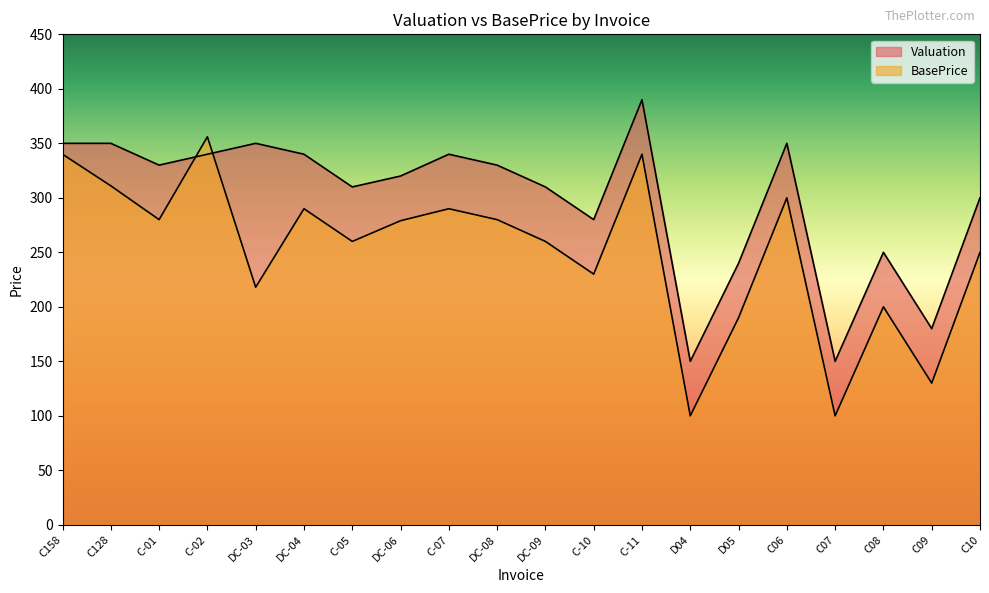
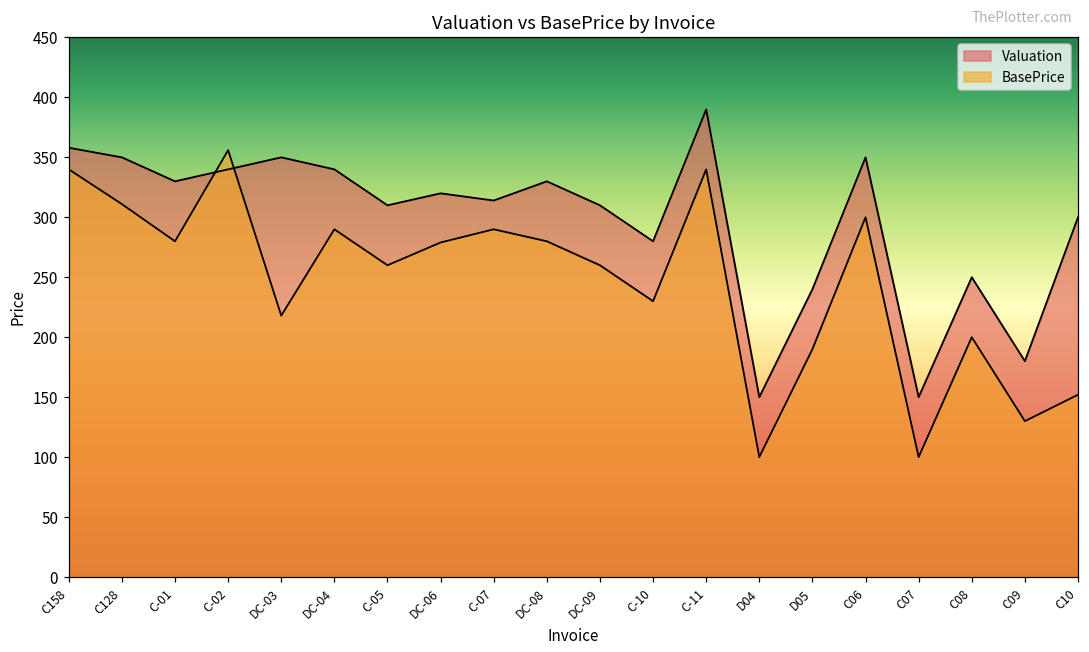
Valuation, C158: 350 -> 358
Valuation, C-07: 340 -> 314
BasePrice, C10: 250 -> 152
